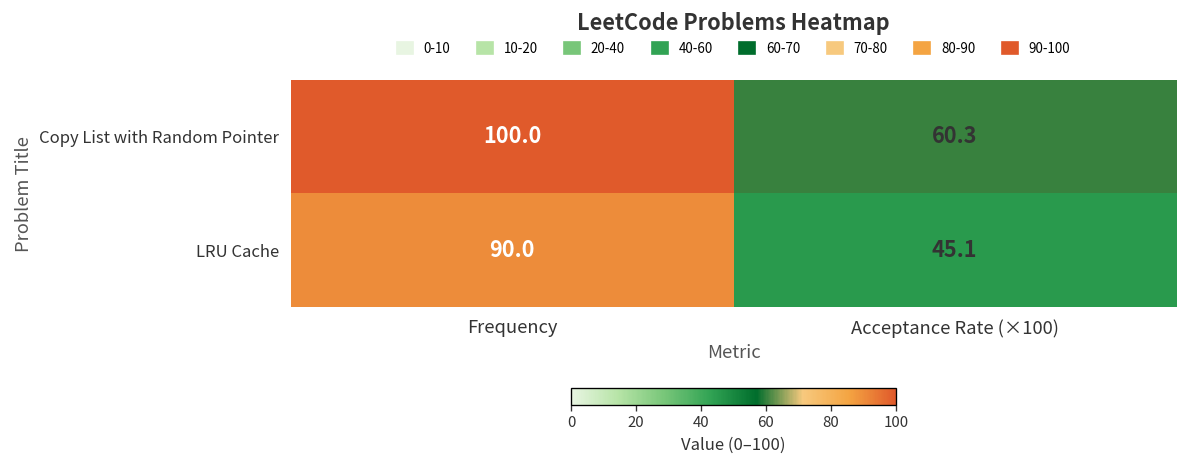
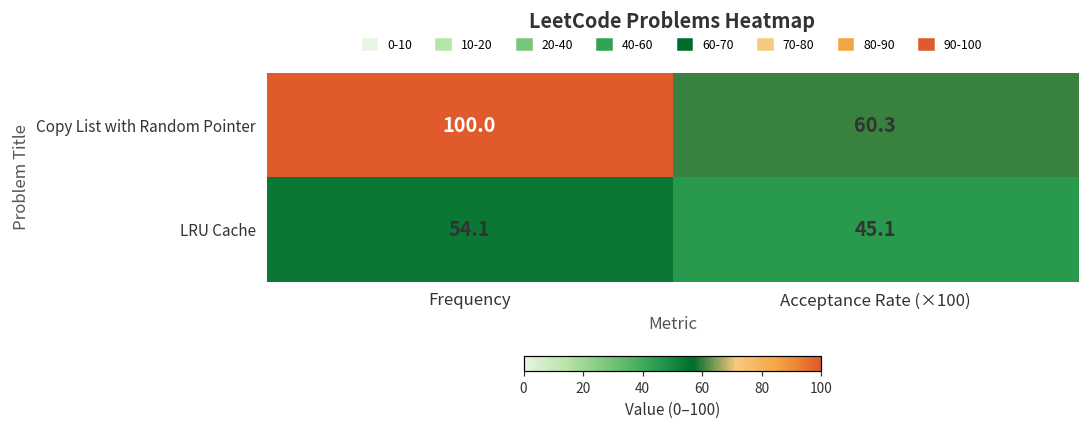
LRU Cache, Frequency: 90.0 -> 54.1
